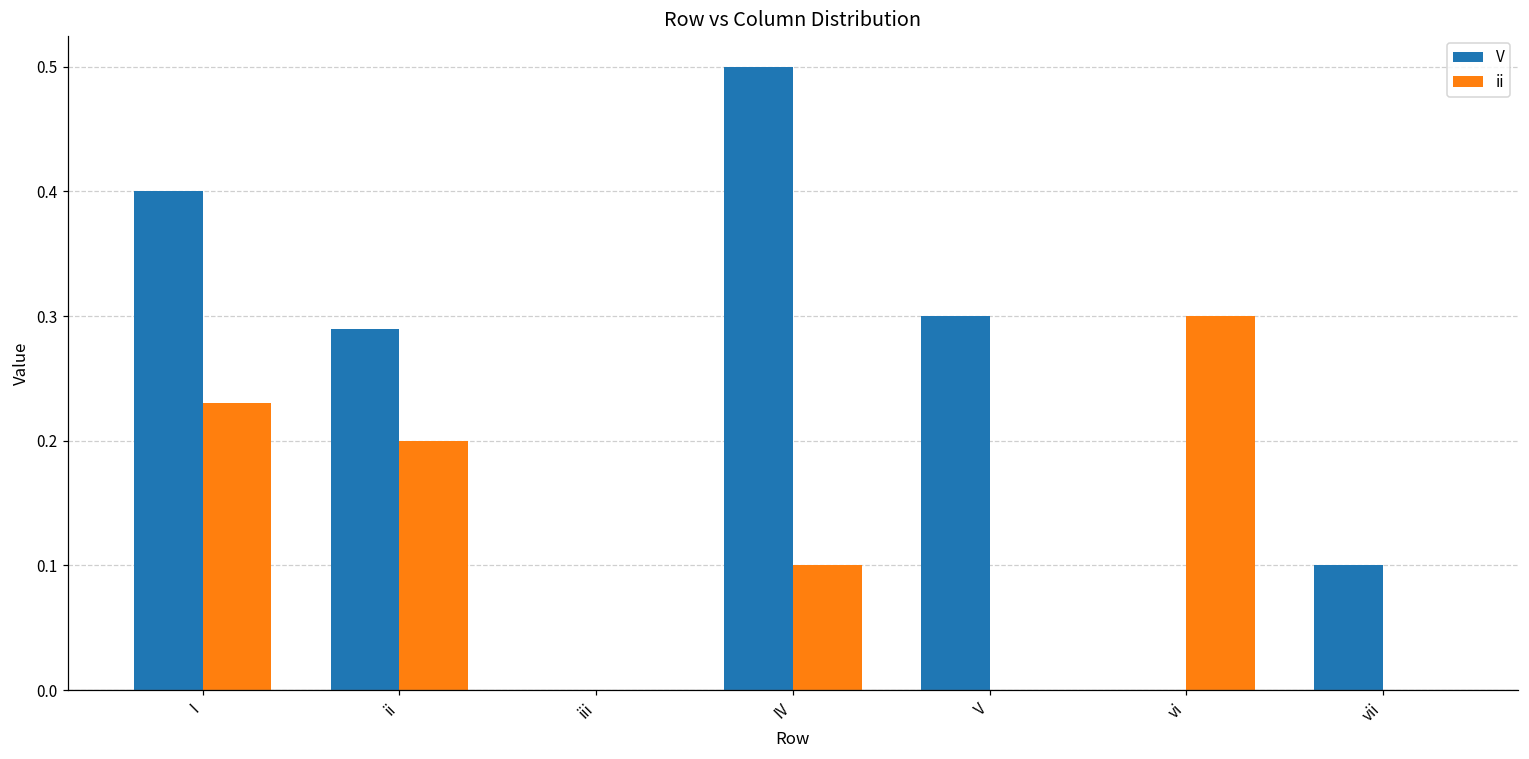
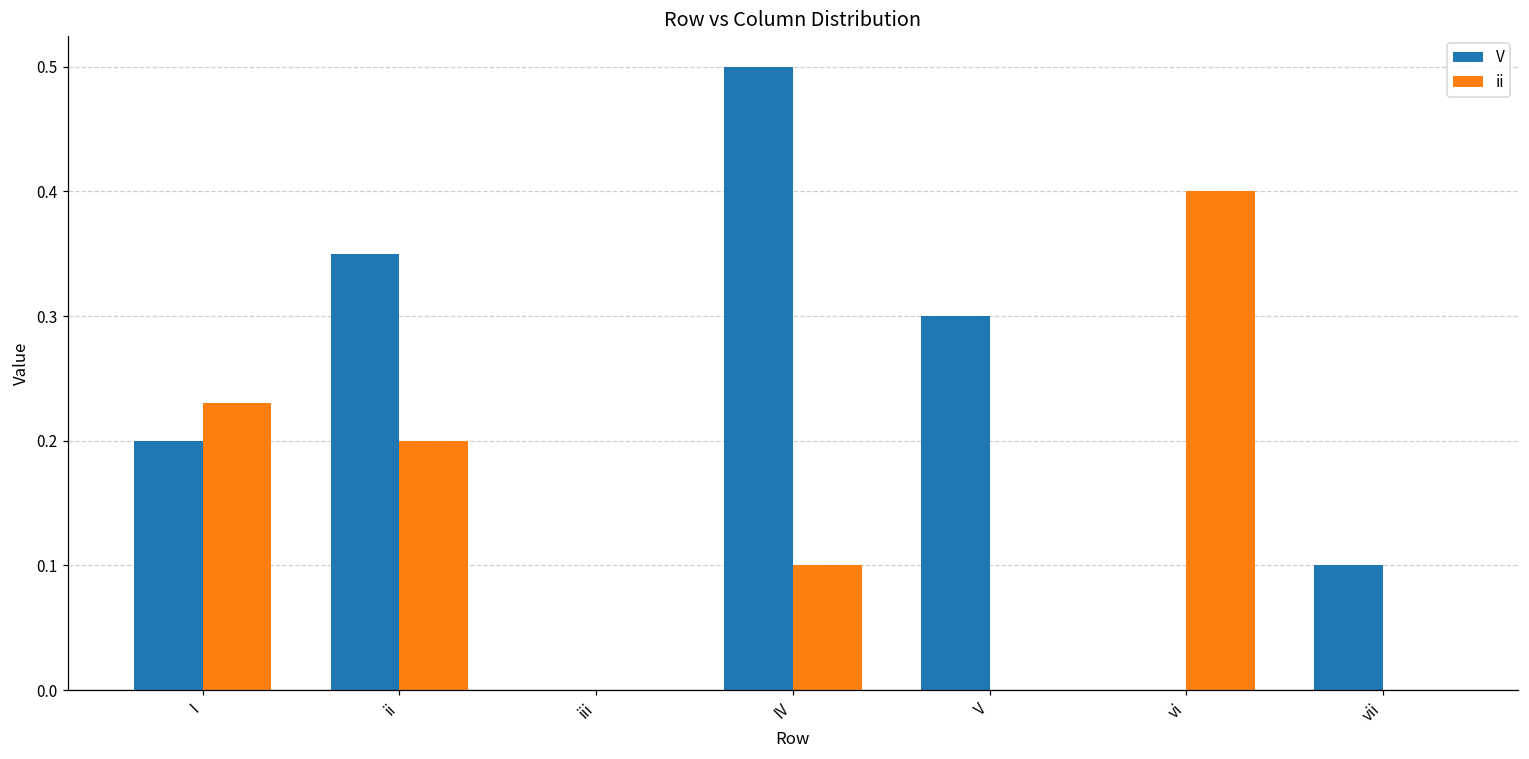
V, I: 0.4 -> 0.2
V, ii: 0.29 -> 0.35
ii, vi: 0.3 -> 0.4
